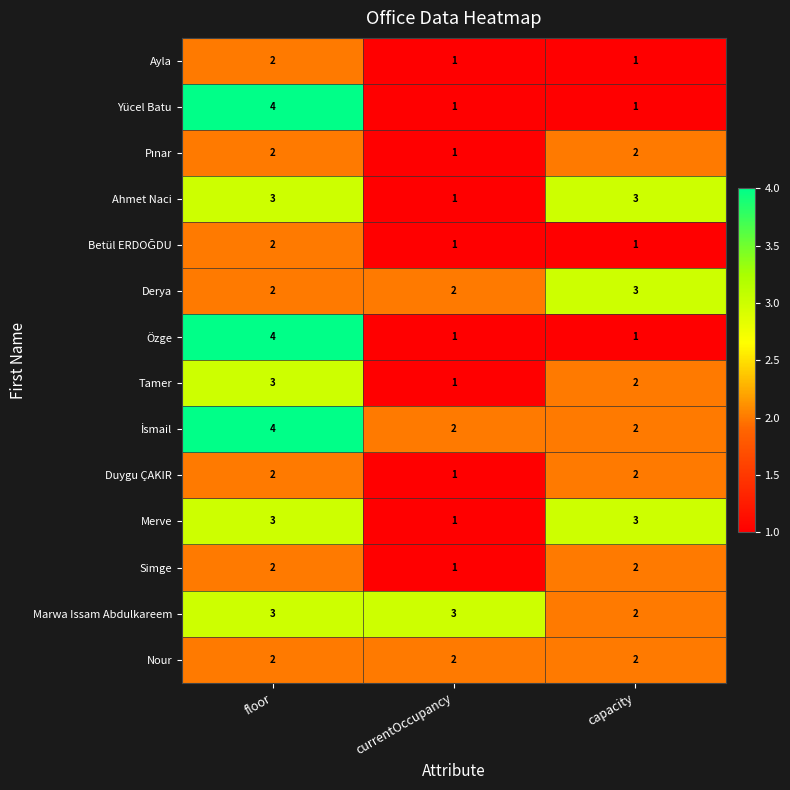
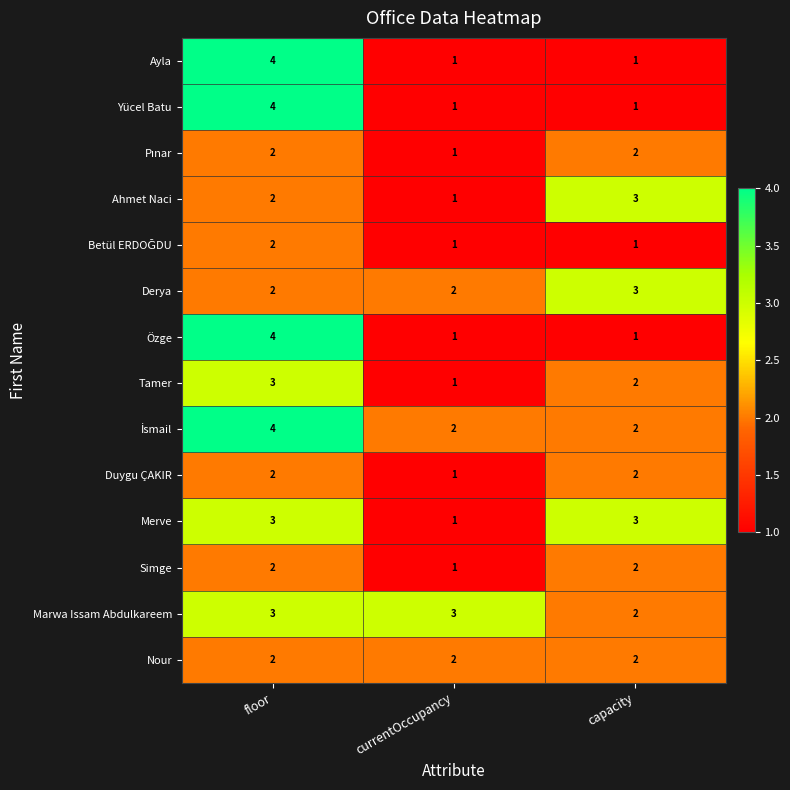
Ayla, floor: 2 -> 4
Ahmet Naci, floor: 3 -> 2
